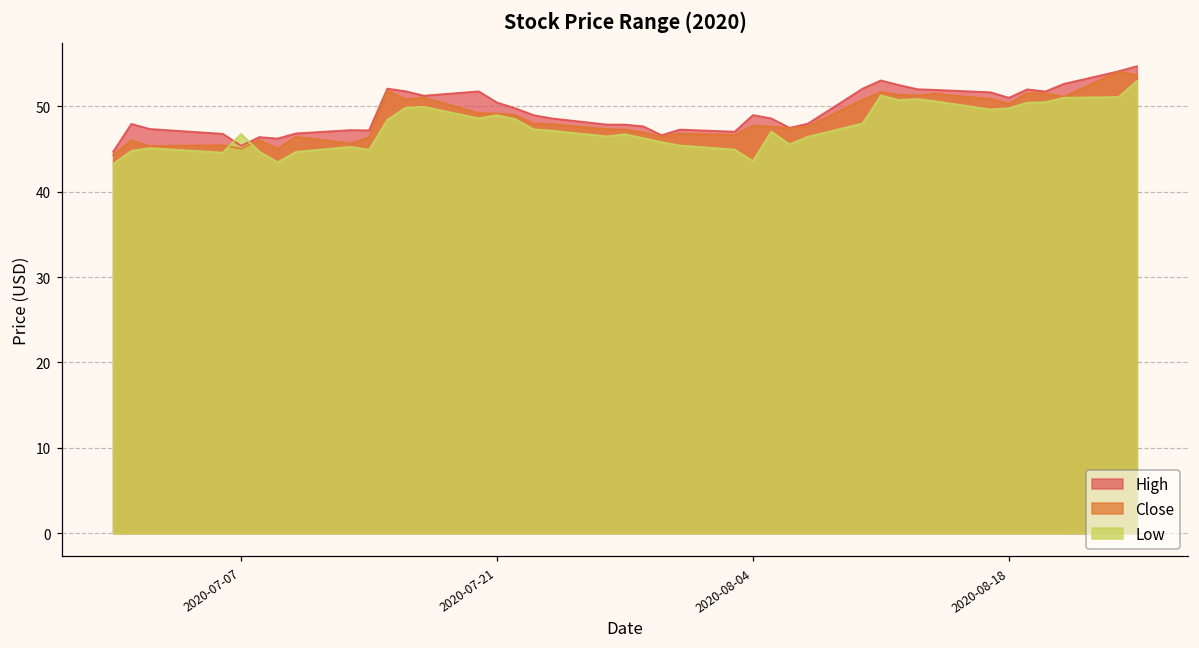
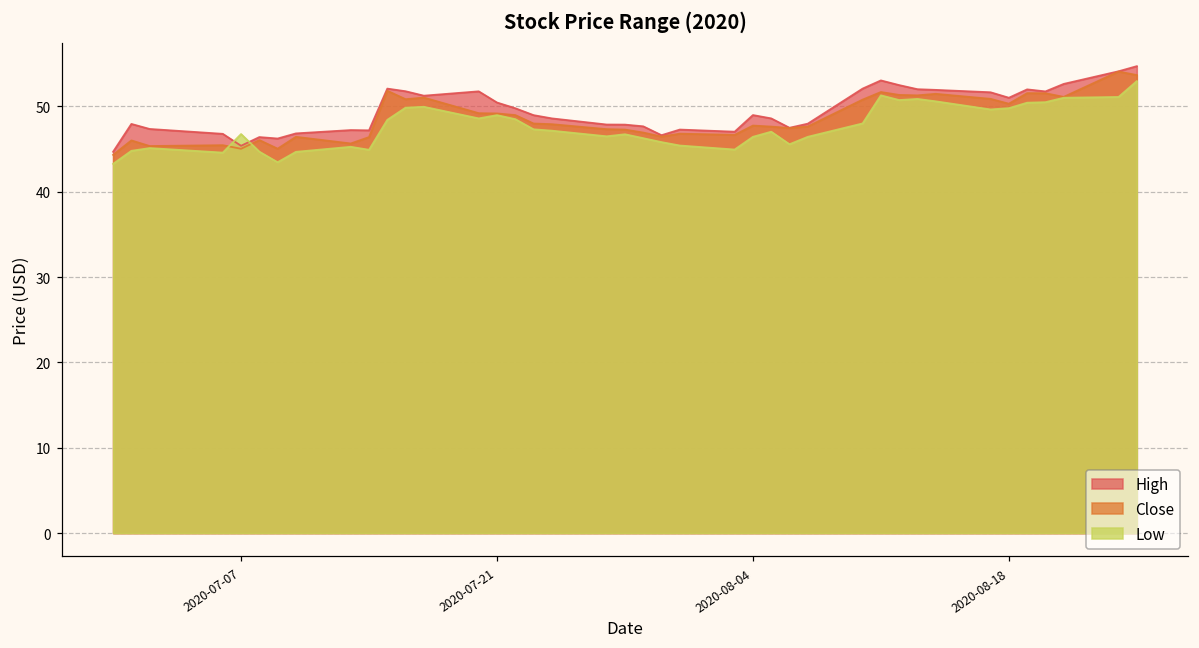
Low, 2020-08-04: 44 -> 46
